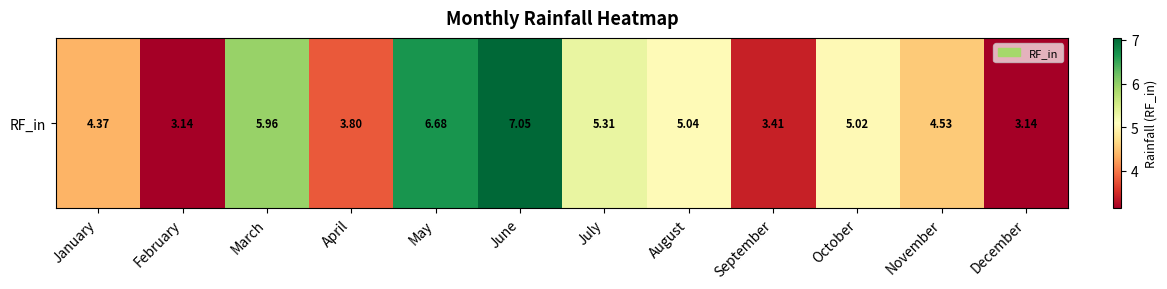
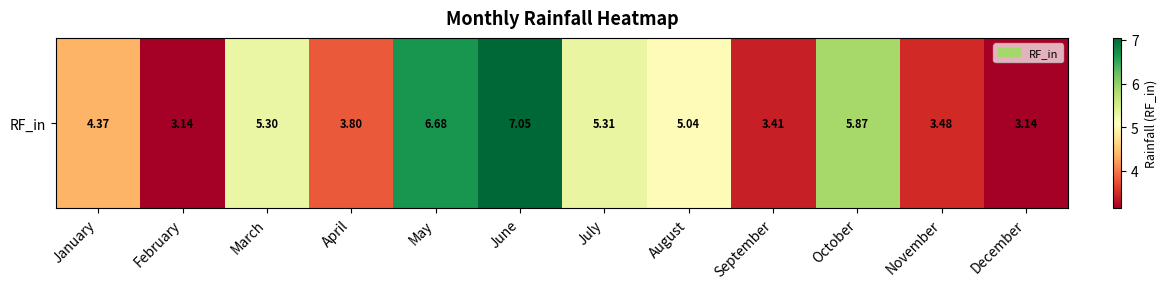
RF_in, March: 5.96 -> 5.30
RF_in, October: 5.02 -> 5.87
RF_in, November: 4.53 -> 3.48
